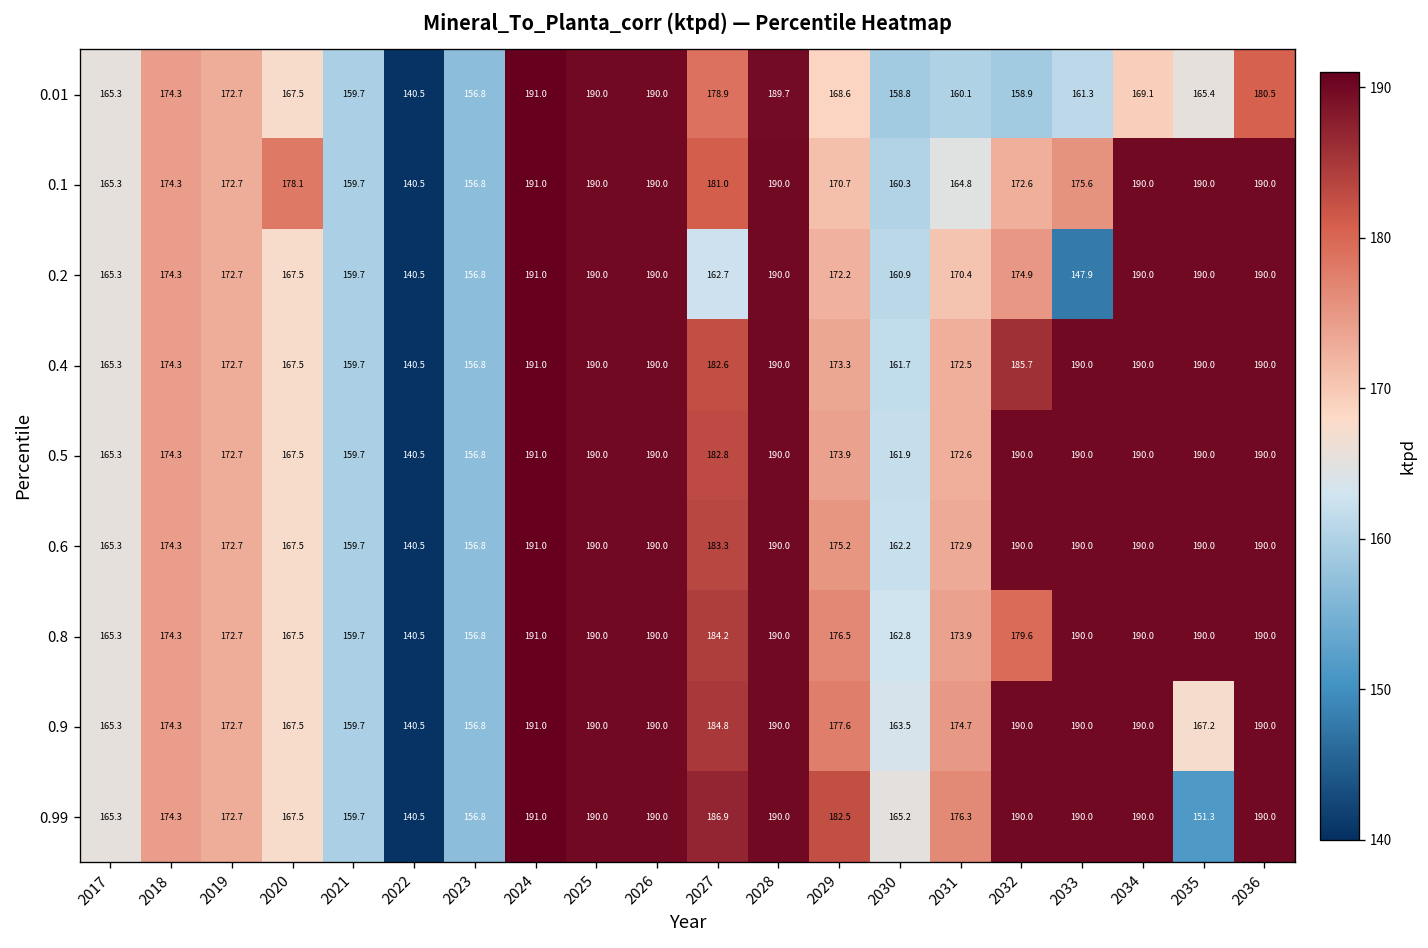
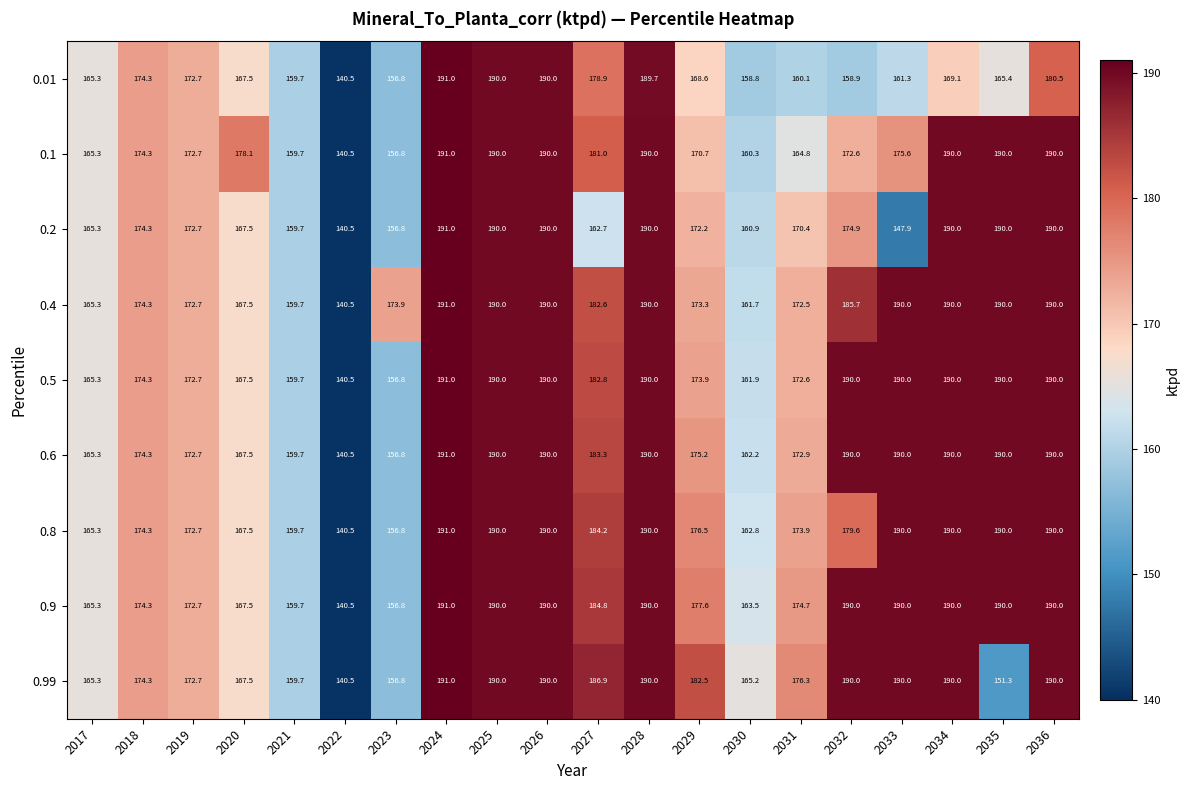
0.4, 2023: 156.8 -> 173.9
0.9, 2035: 167.2 -> 190.0
